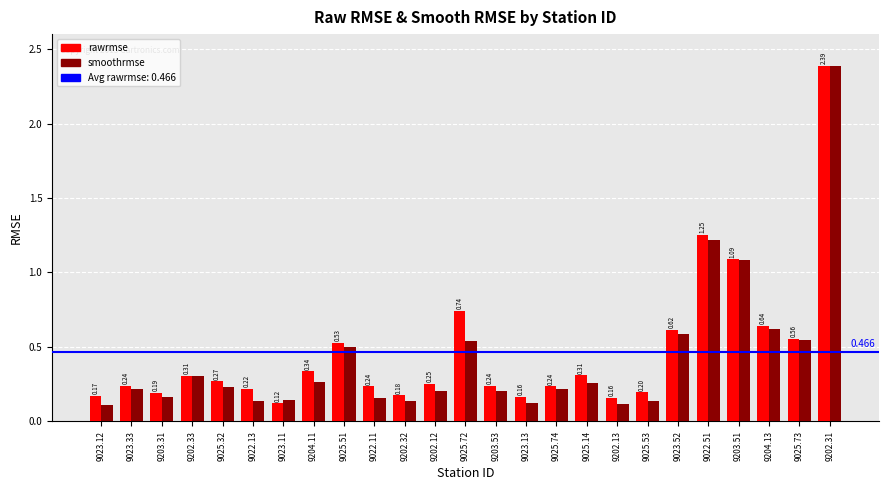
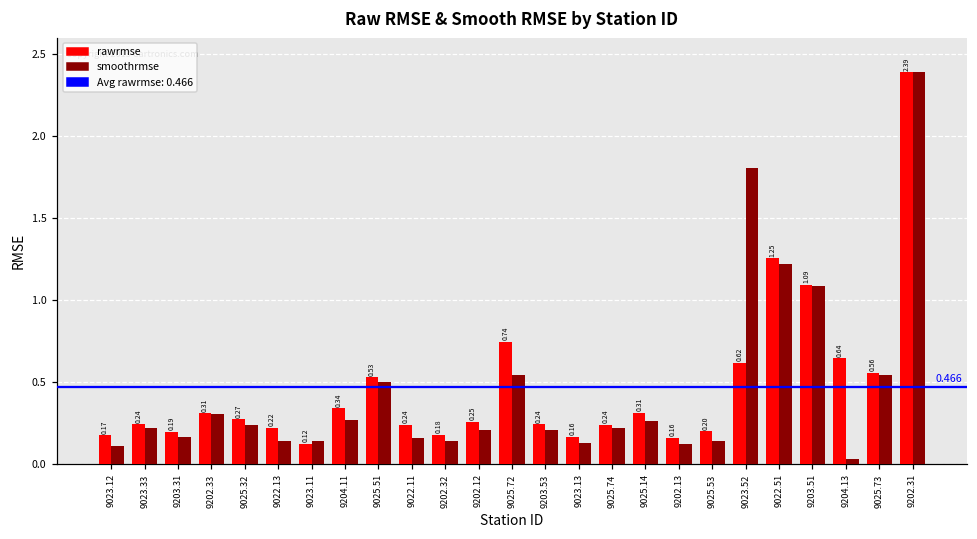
smoothrmse, 9023.52: 0.58 -> 1.80
smoothrmse, 9204.13: 0.62 -> 0.03
